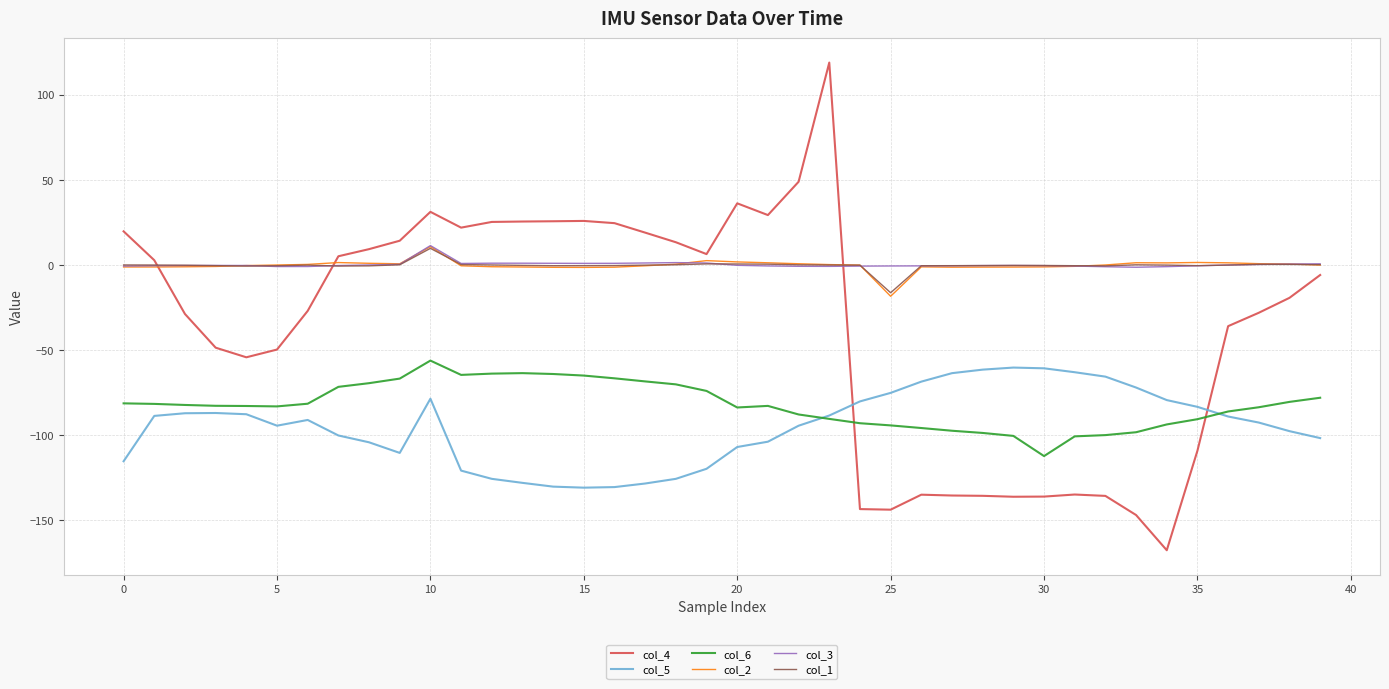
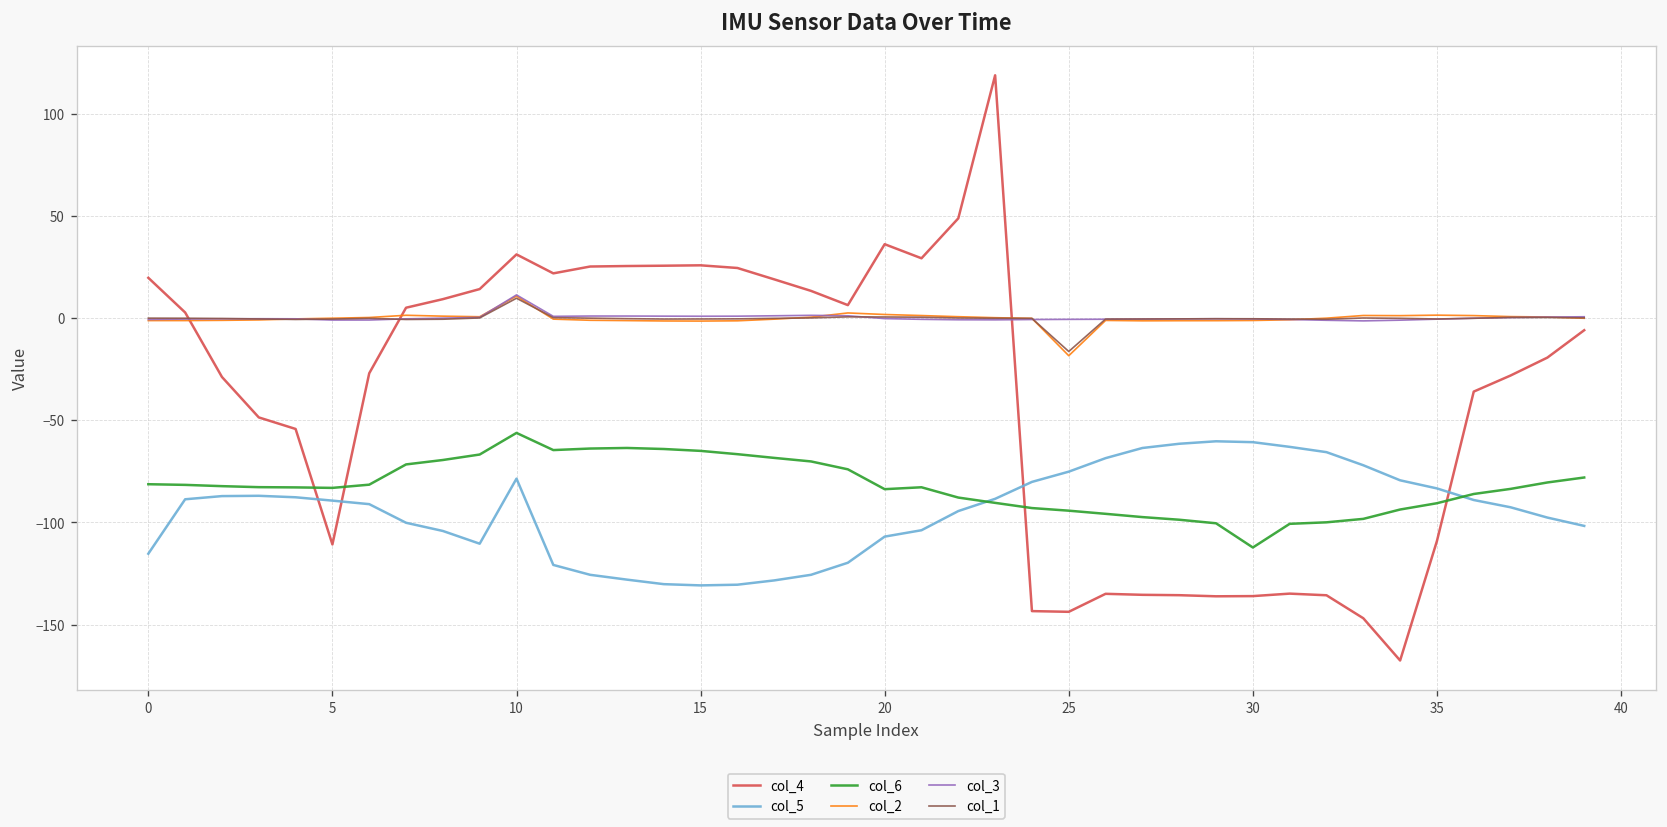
col_4, 5: -50 -> -111
col_5, 5: -94 -> -89
